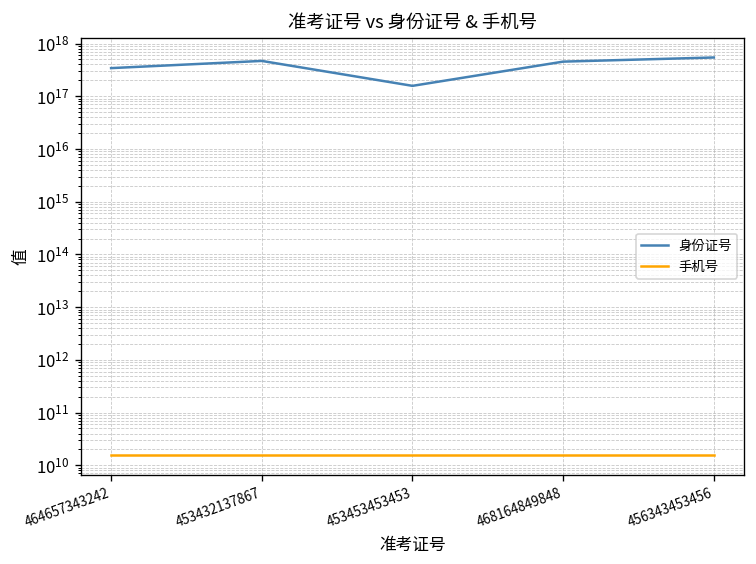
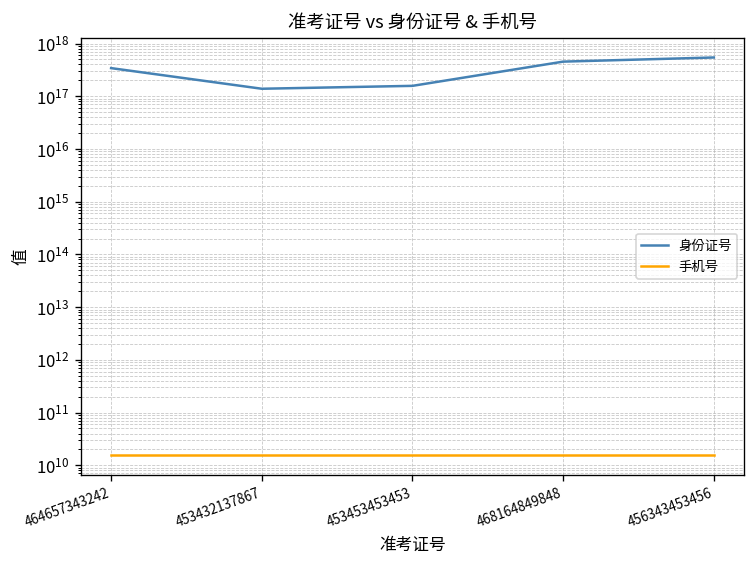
身份证号, 453432137867: 500000000000000000 -> 140000000000000000
